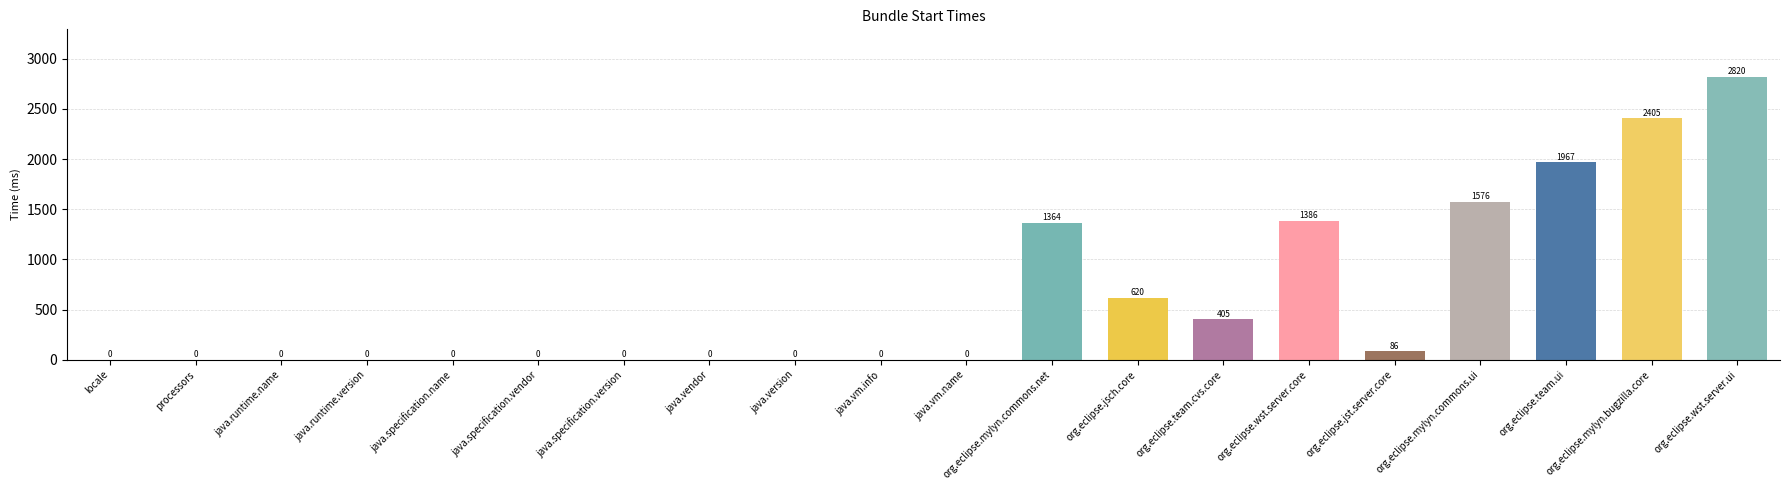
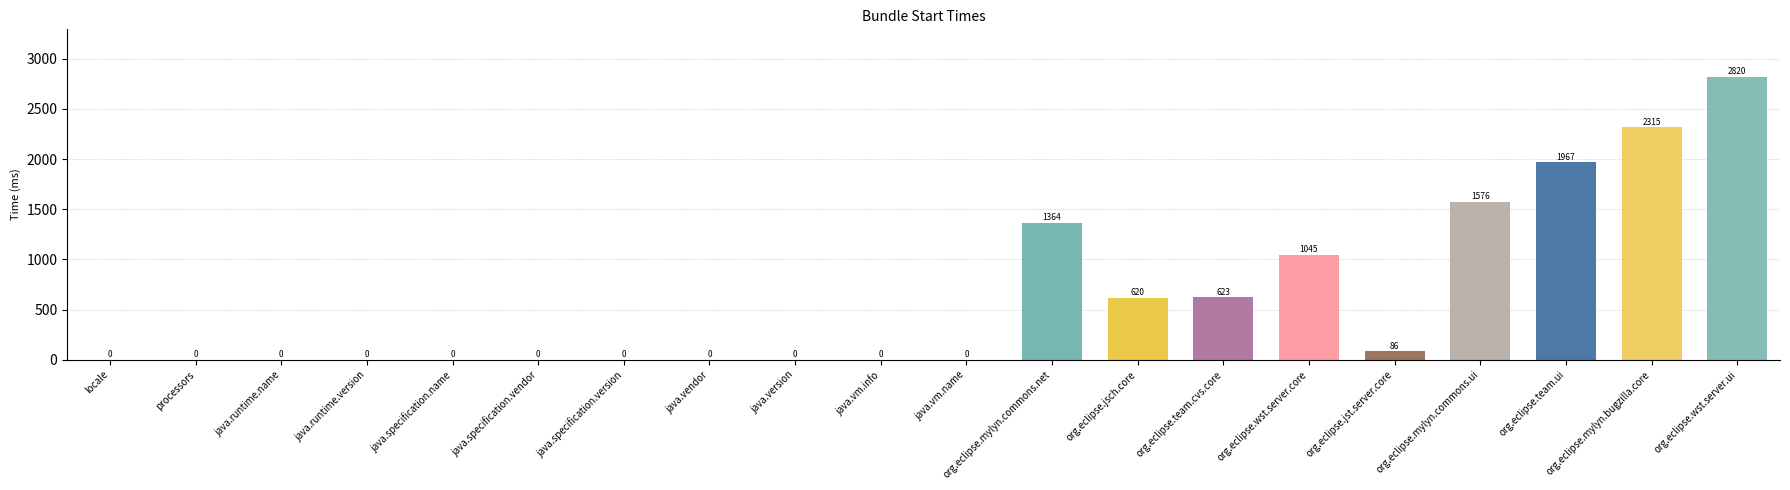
org.eclipse.team.cvs.core: 405 -> 623
org.eclipse.wst.server.core: 1386 -> 1045
org.eclipse.mylyn.bugzilla.core: 2405 -> 2315
